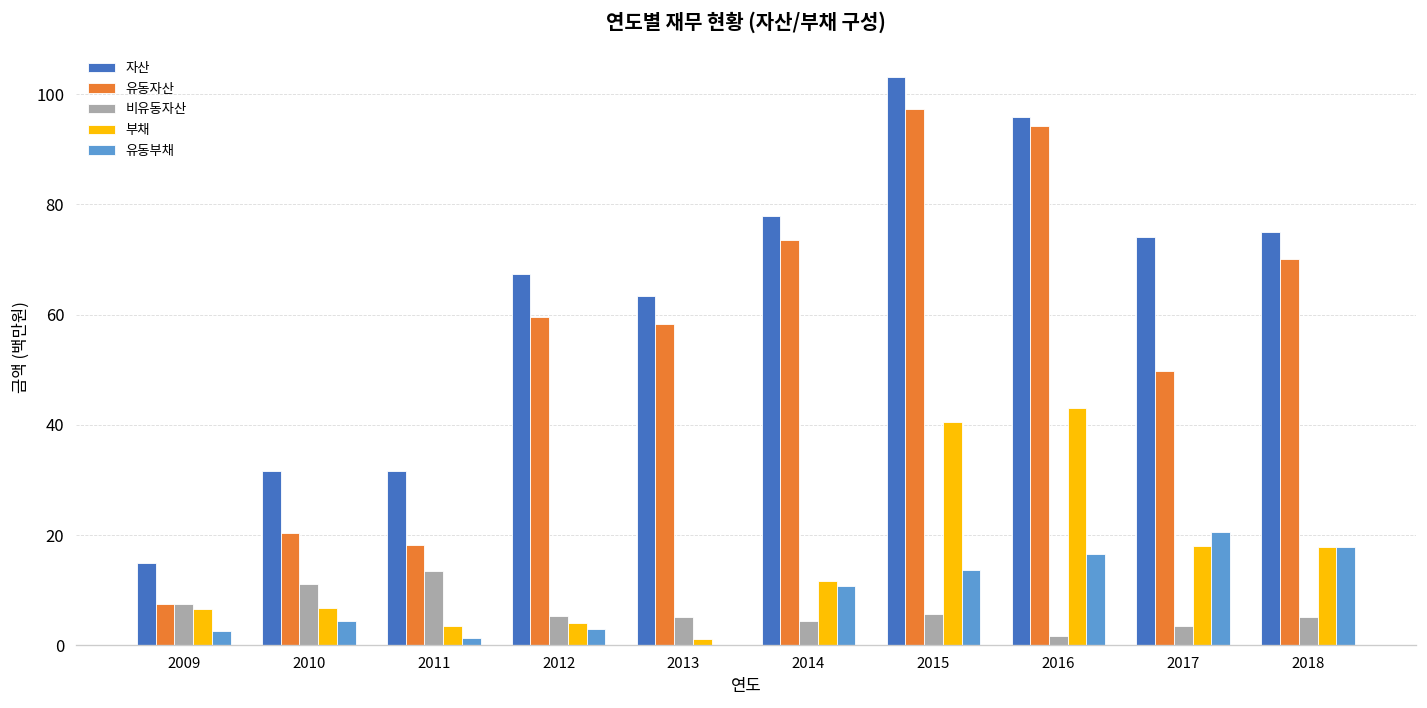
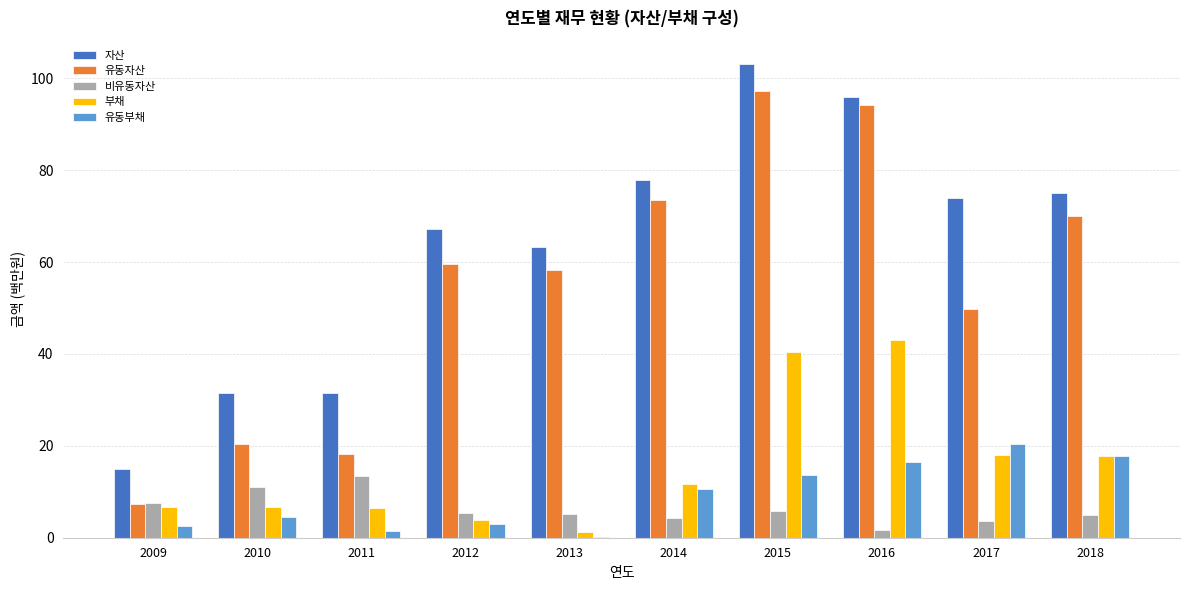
부채, 2011: 3 -> 7
